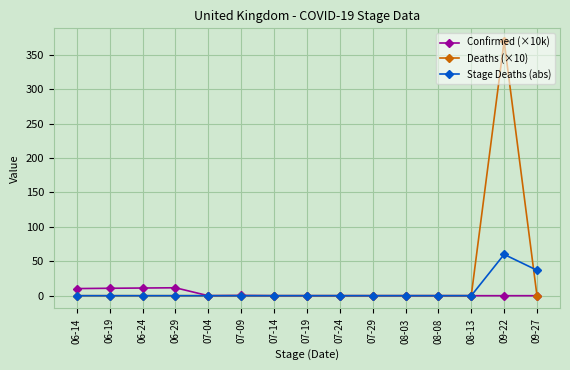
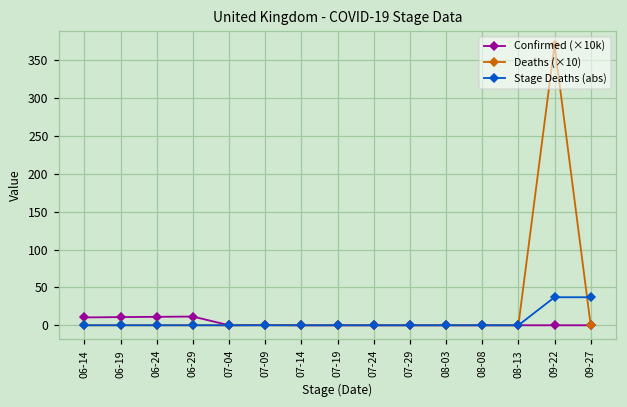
Stage Deaths (abs), 09-22: 60 -> 40
